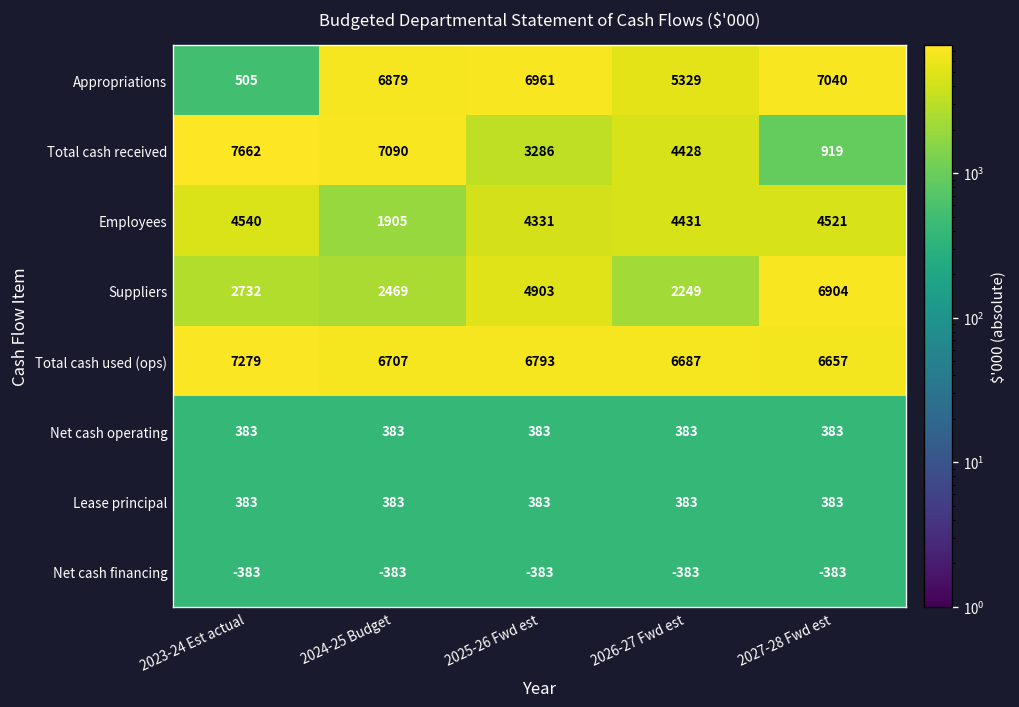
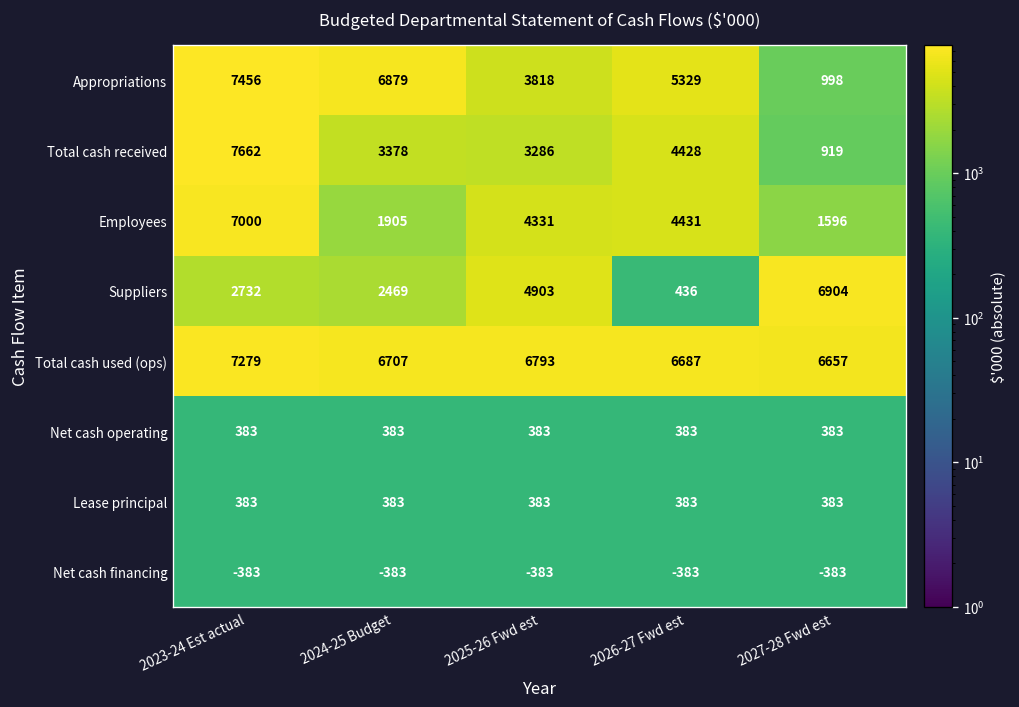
Appropriations, 2023-24 Est actual: 505 -> 7456
Appropriations, 2025-26 Fwd est: 6961 -> 3818
Appropriations, 2027-28 Fwd est: 7040 -> 998
Total cash received, 2024-25 Budget: 7090 -> 3378
Employees, 2023-24 Est actual: 4540 -> 7000
Employees, 2027-28 Fwd est: 4521 -> 1596
Suppliers, 2026-27 Fwd est: 2249 -> 436
